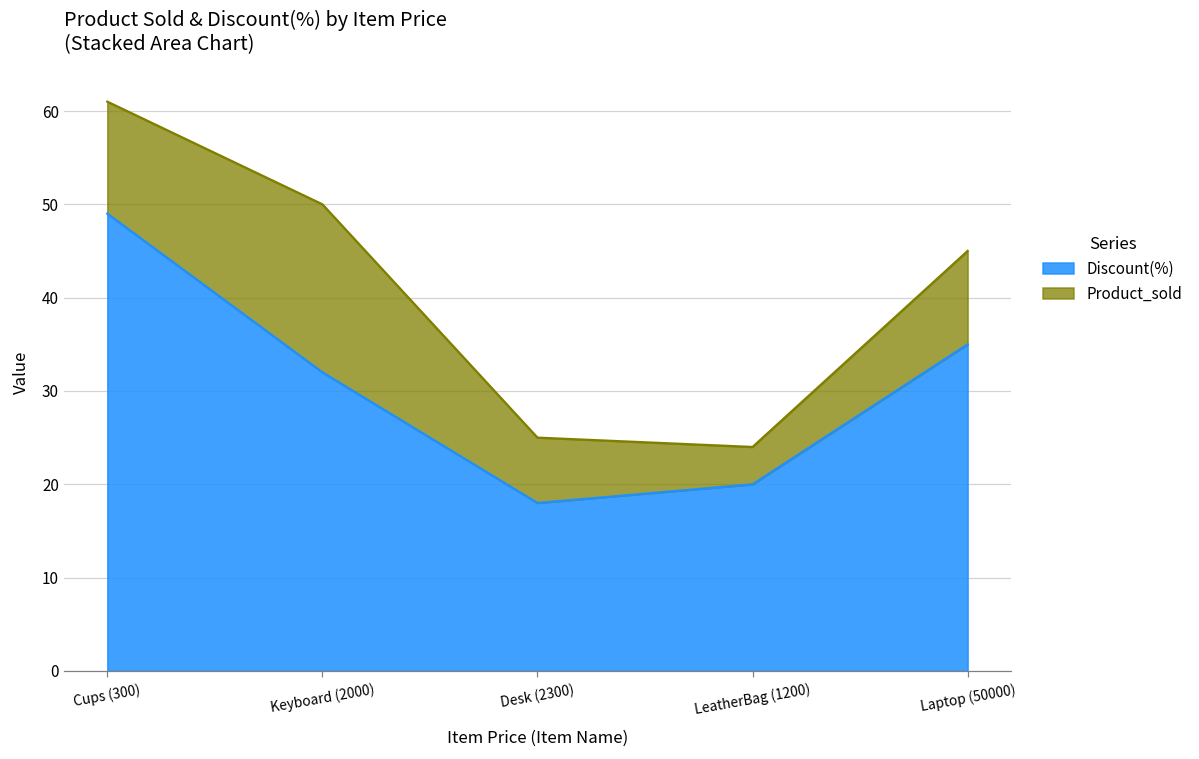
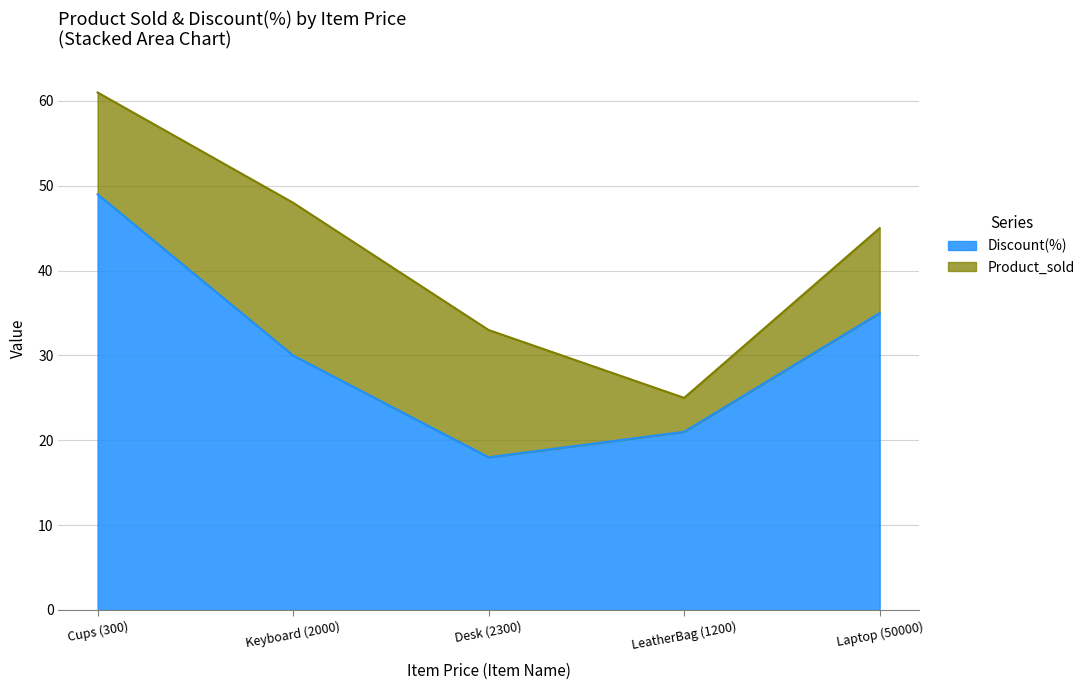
Discount(%), Keyboard (2000): 32 -> 30
Product_sold, Desk (2300): 7 -> 15
Discount(%), LeatherBag (1200): 20 -> 21
